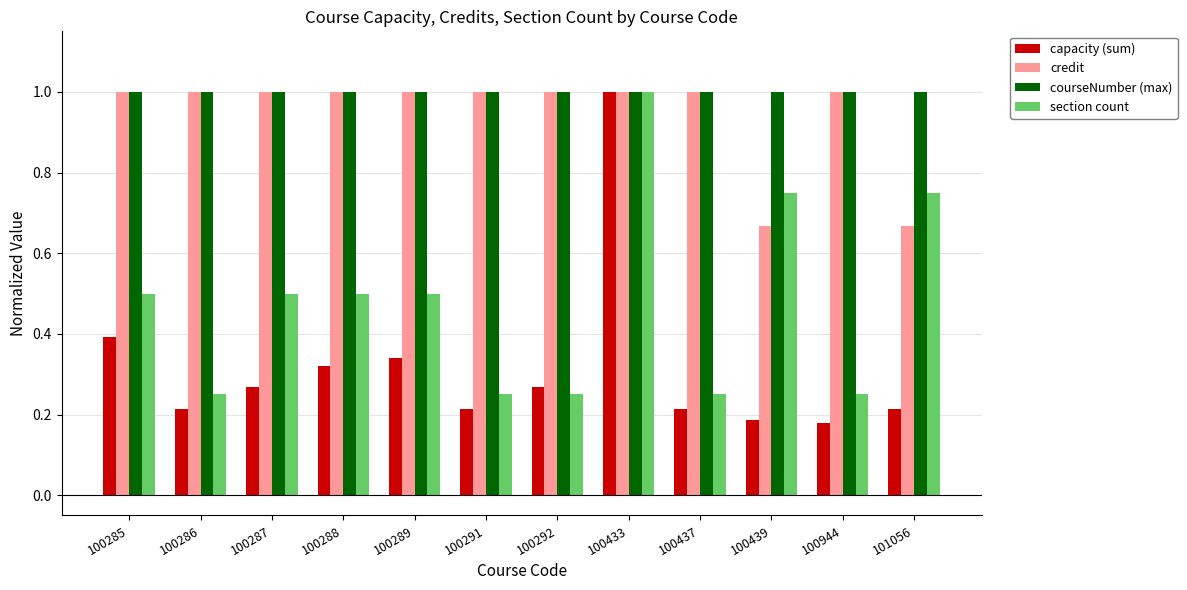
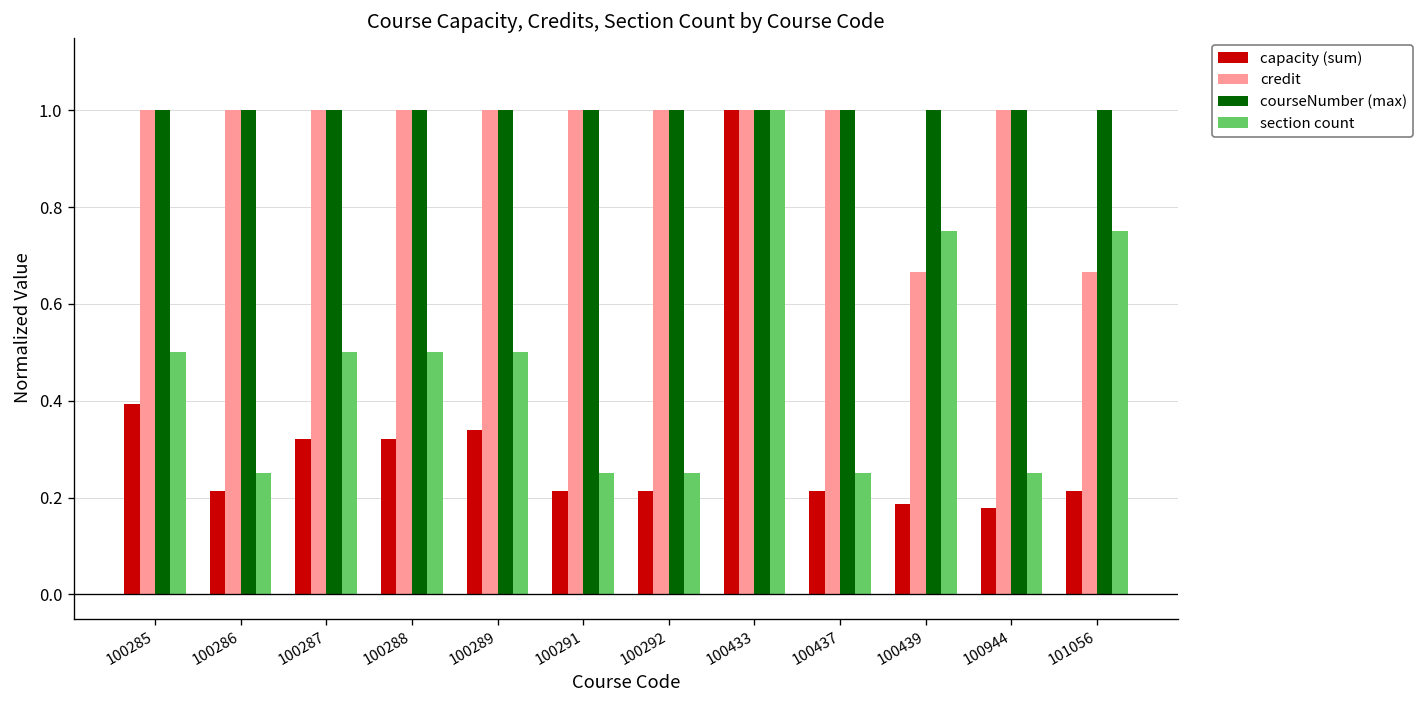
capacity (sum), 100287: 0.27 -> 0.32
capacity (sum), 100292: 0.27 -> 0.21
